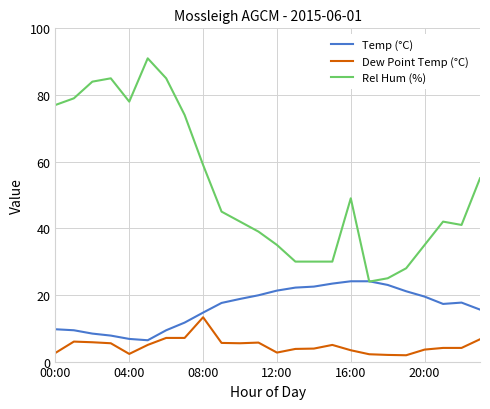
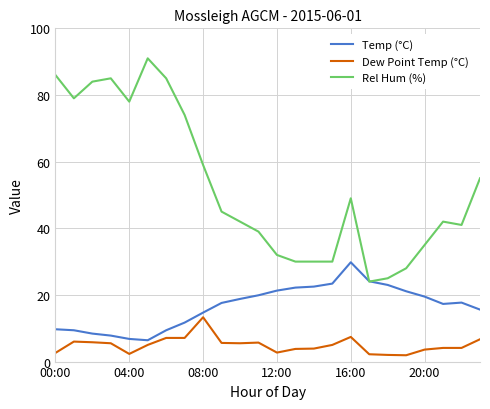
Rel Hum (%), 00:00: 77 -> 86
Rel Hum (%), 12:00: 35 -> 32
Temp (°C), 16:00: 24 -> 30
Dew Point Temp (°C), 16:00: 3 -> 7
